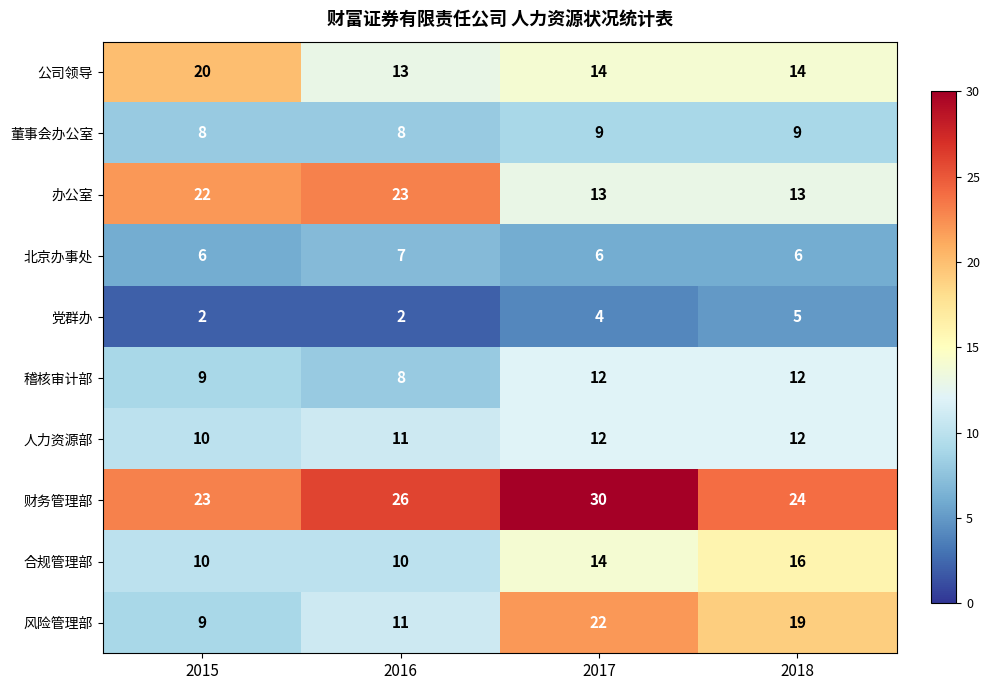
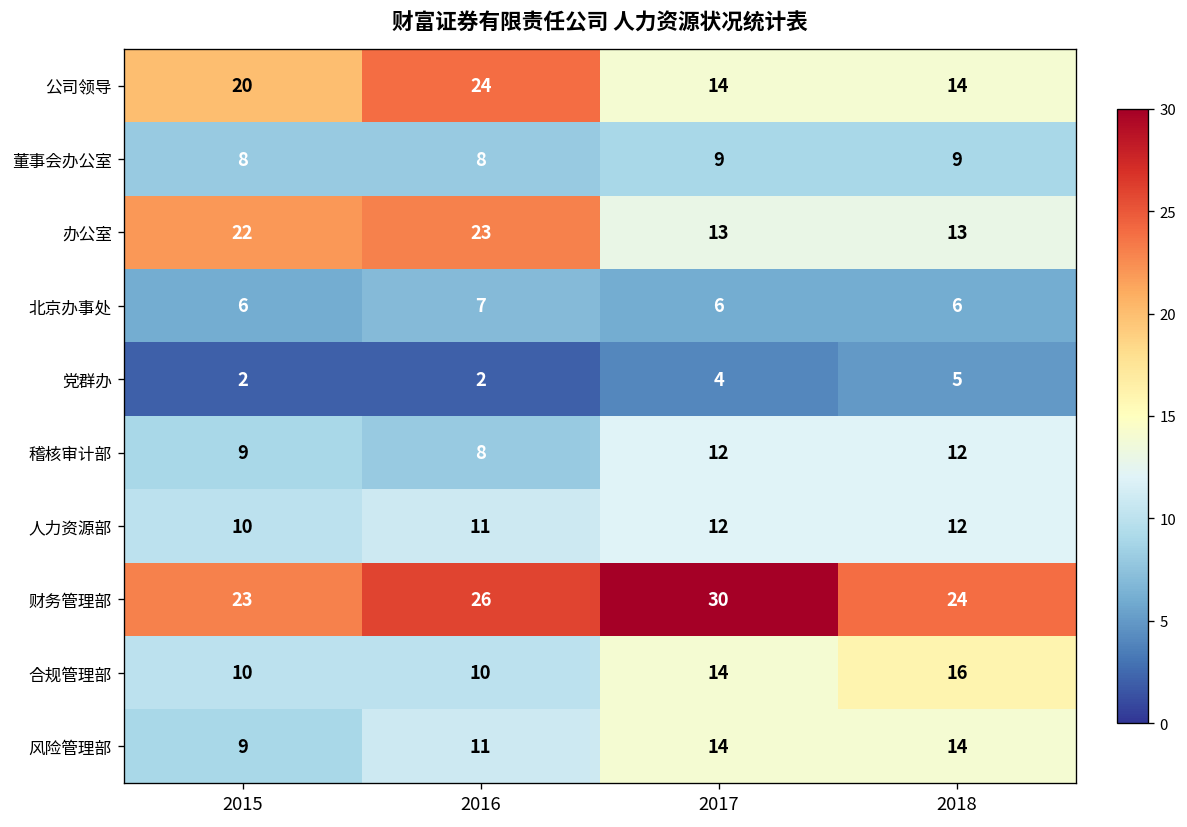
公司领导, 2016: 13 -> 24
风险管理部, 2017: 22 -> 14
风险管理部, 2018: 19 -> 14
